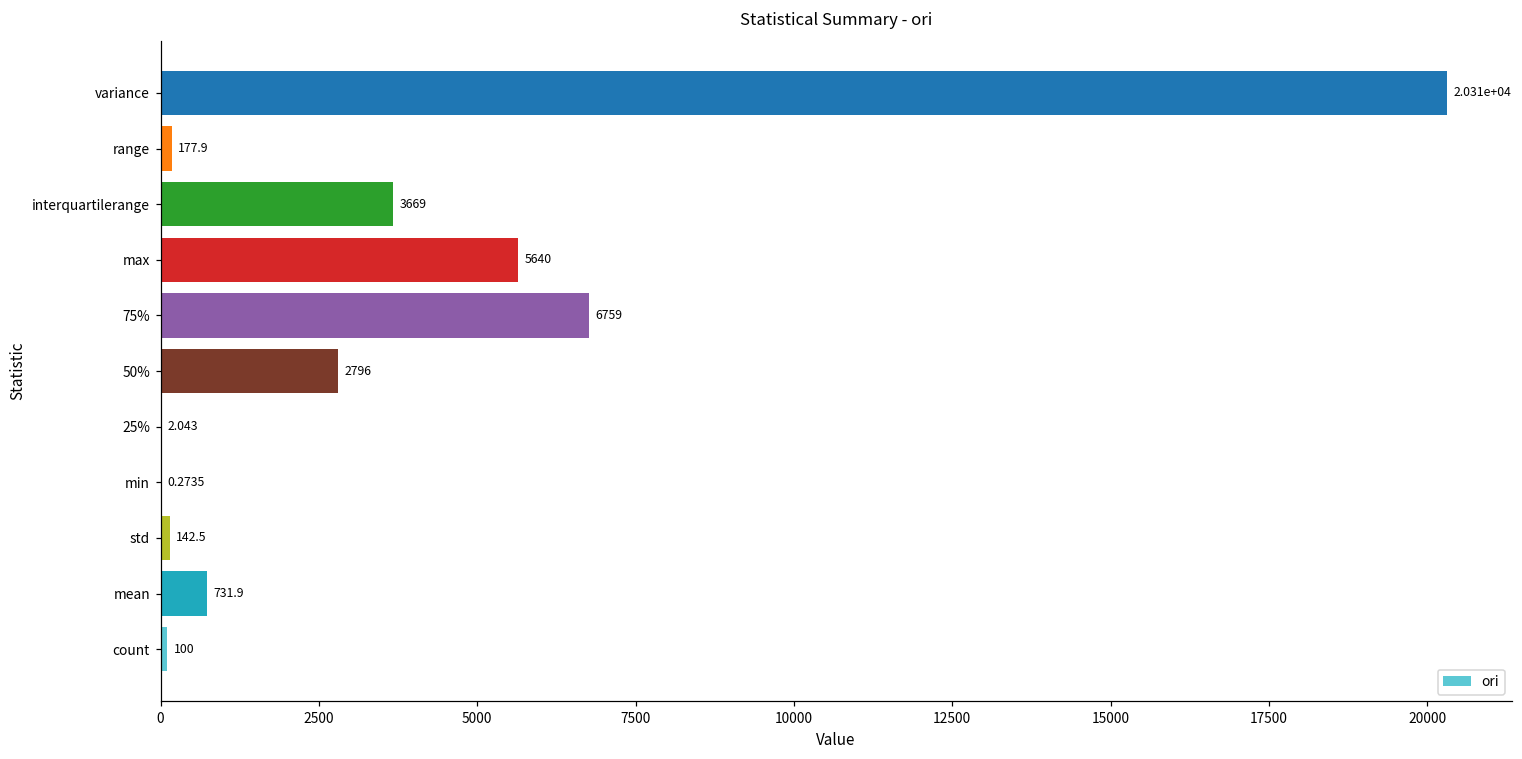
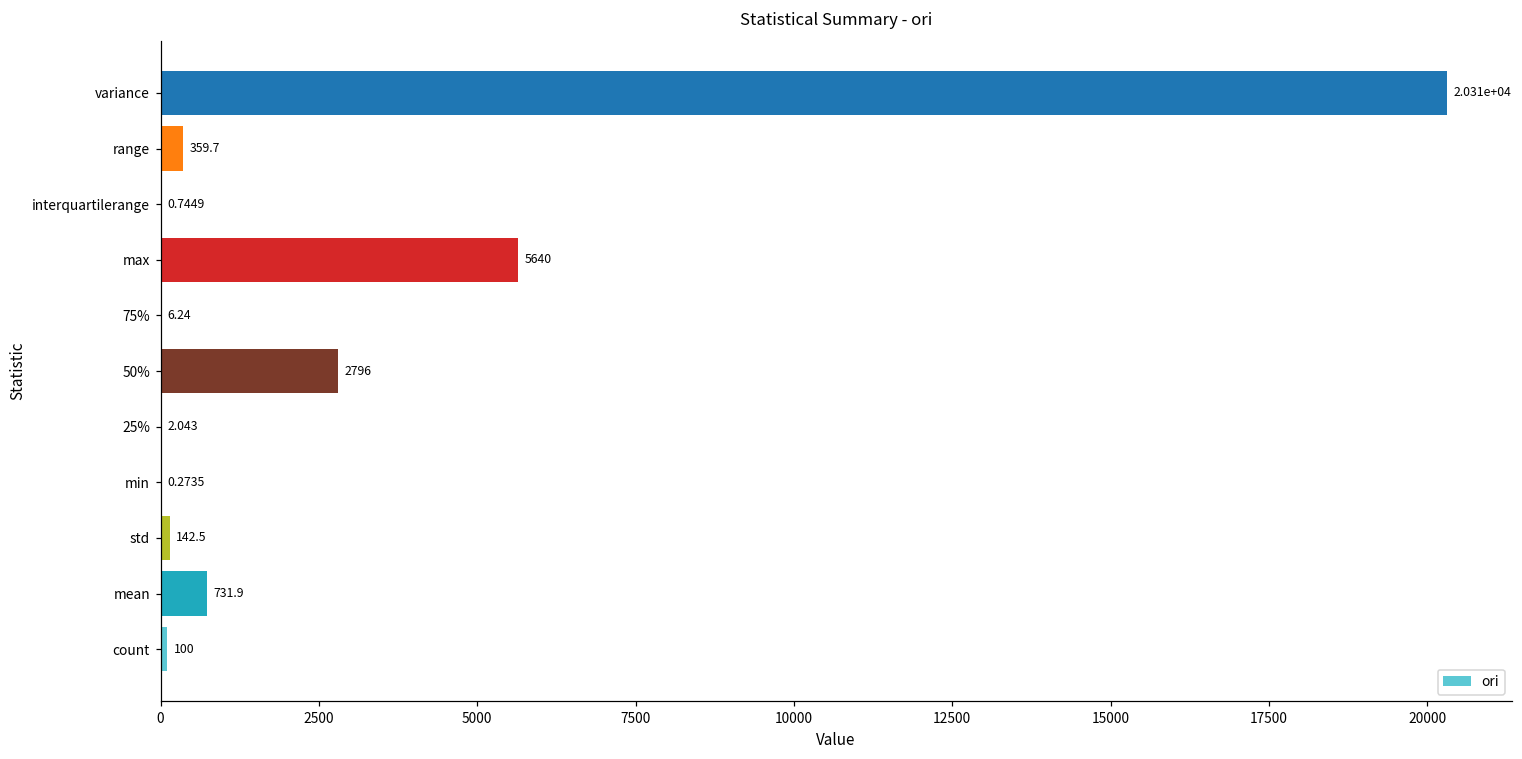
range: 177.9 -> 359.7
interquartilerange: 3669 -> 0.7449
75%: 6759 -> 6.24
